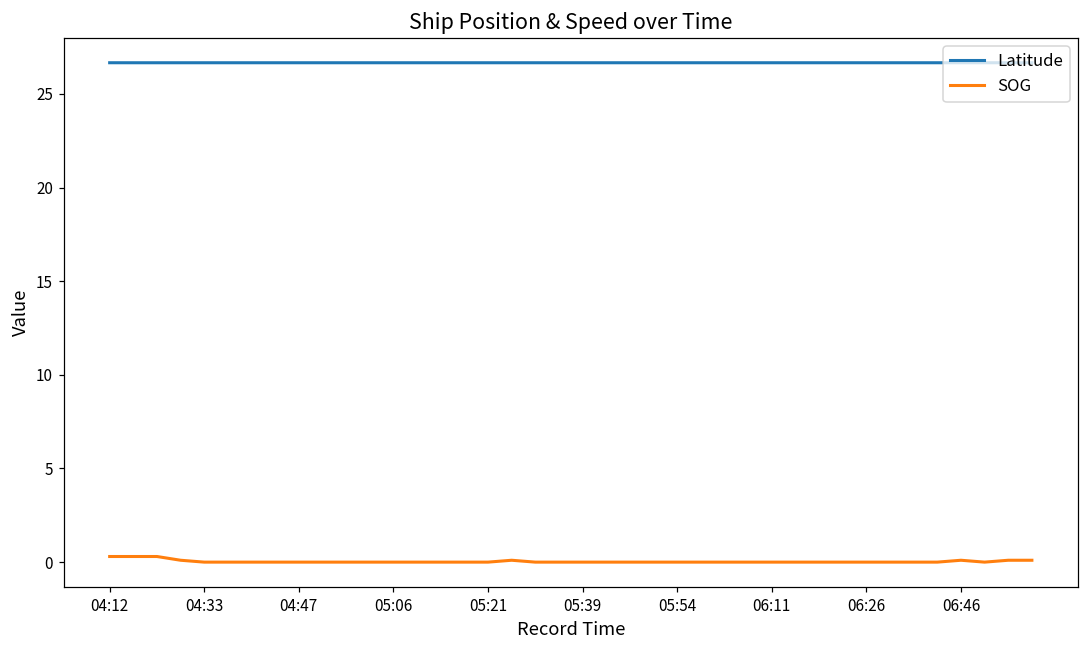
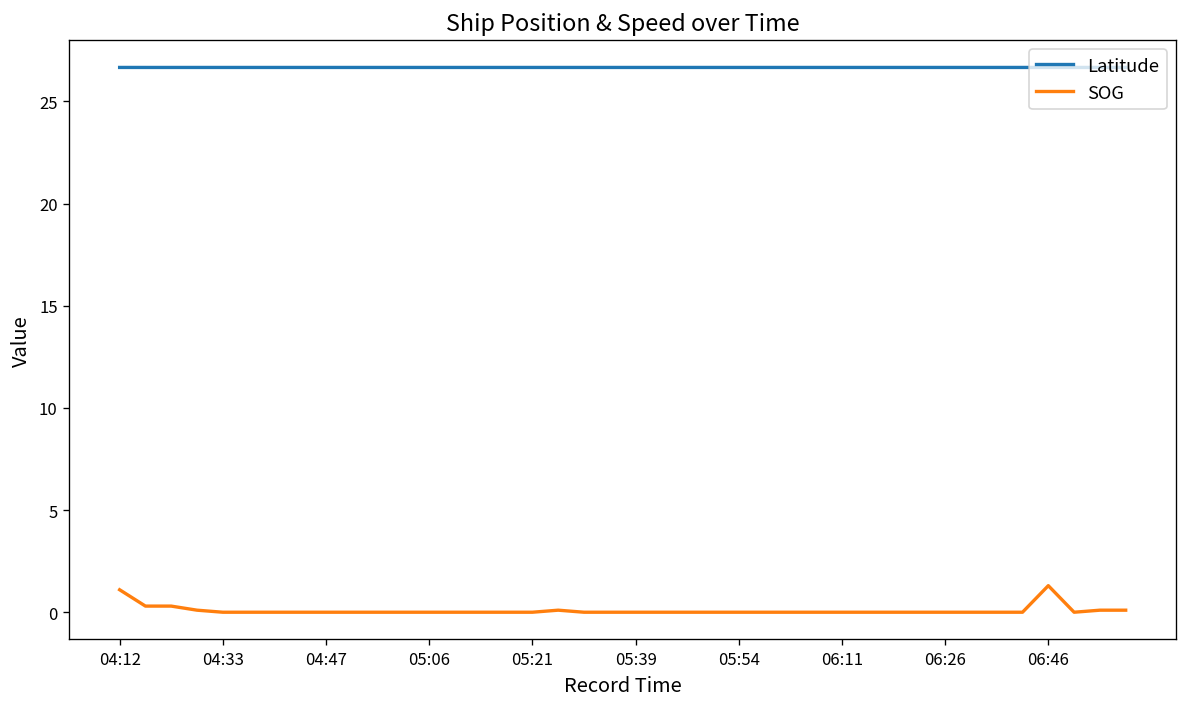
SOG, 04:12: 0.3 -> 1.1
SOG, 06:46: 0.1 -> 1.3
